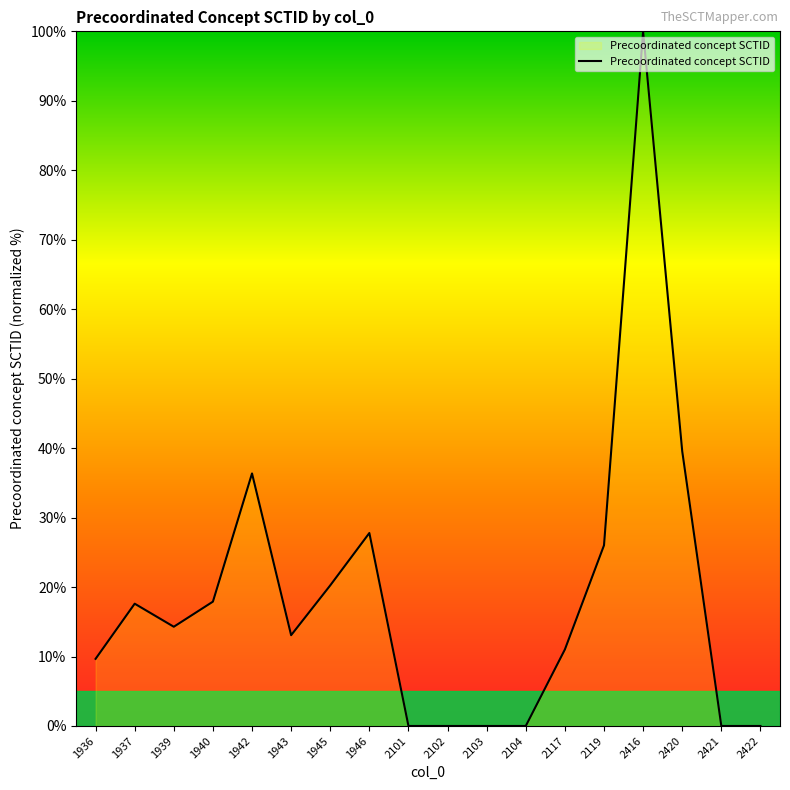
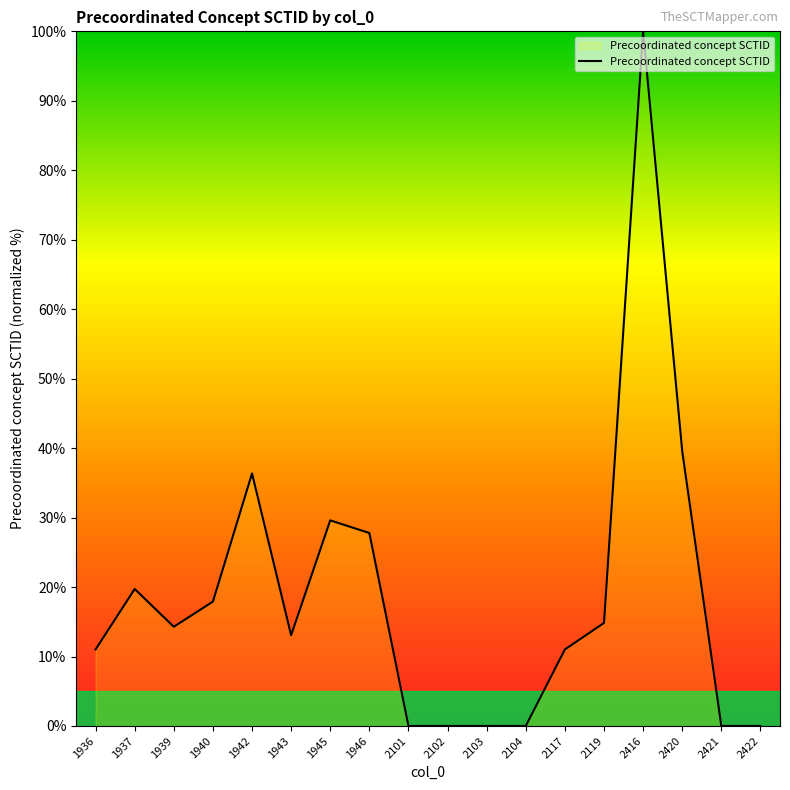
1936: 10% -> 11%
1937: 18% -> 20%
1945: 20% -> 30%
2119: 26% -> 15%
